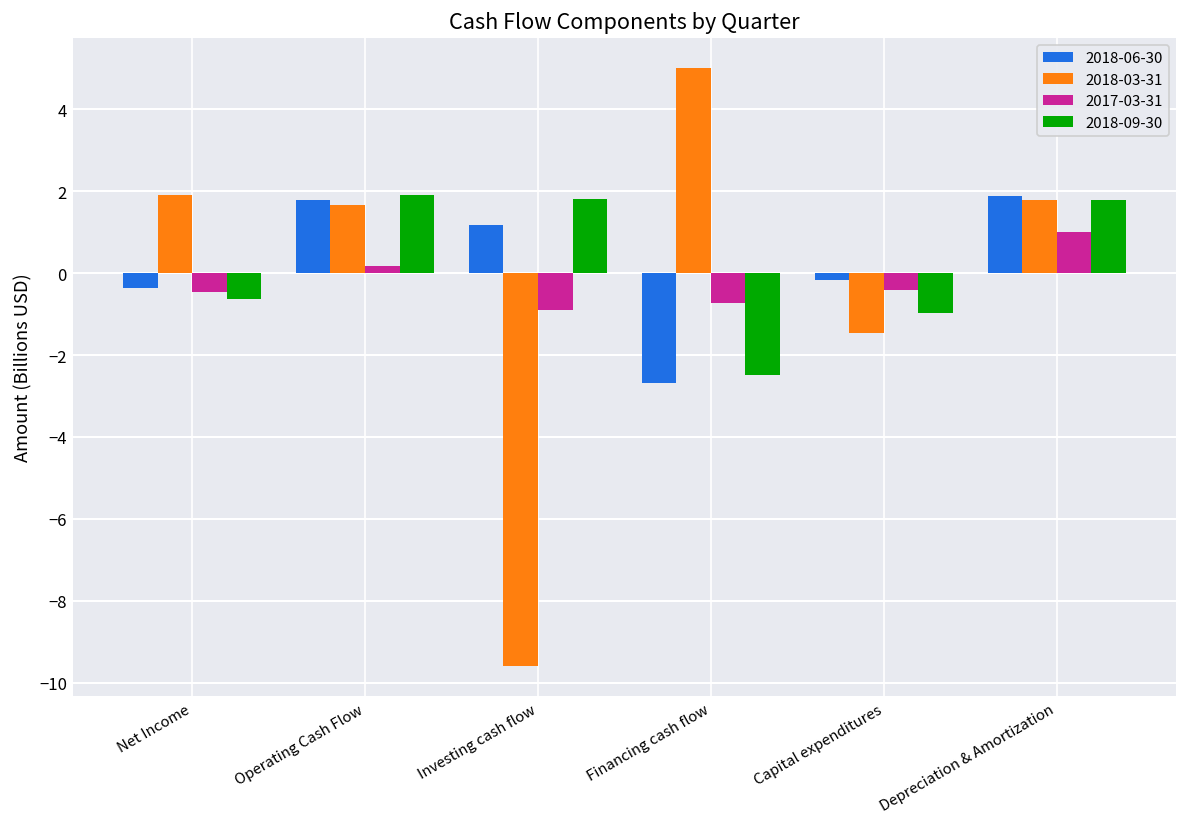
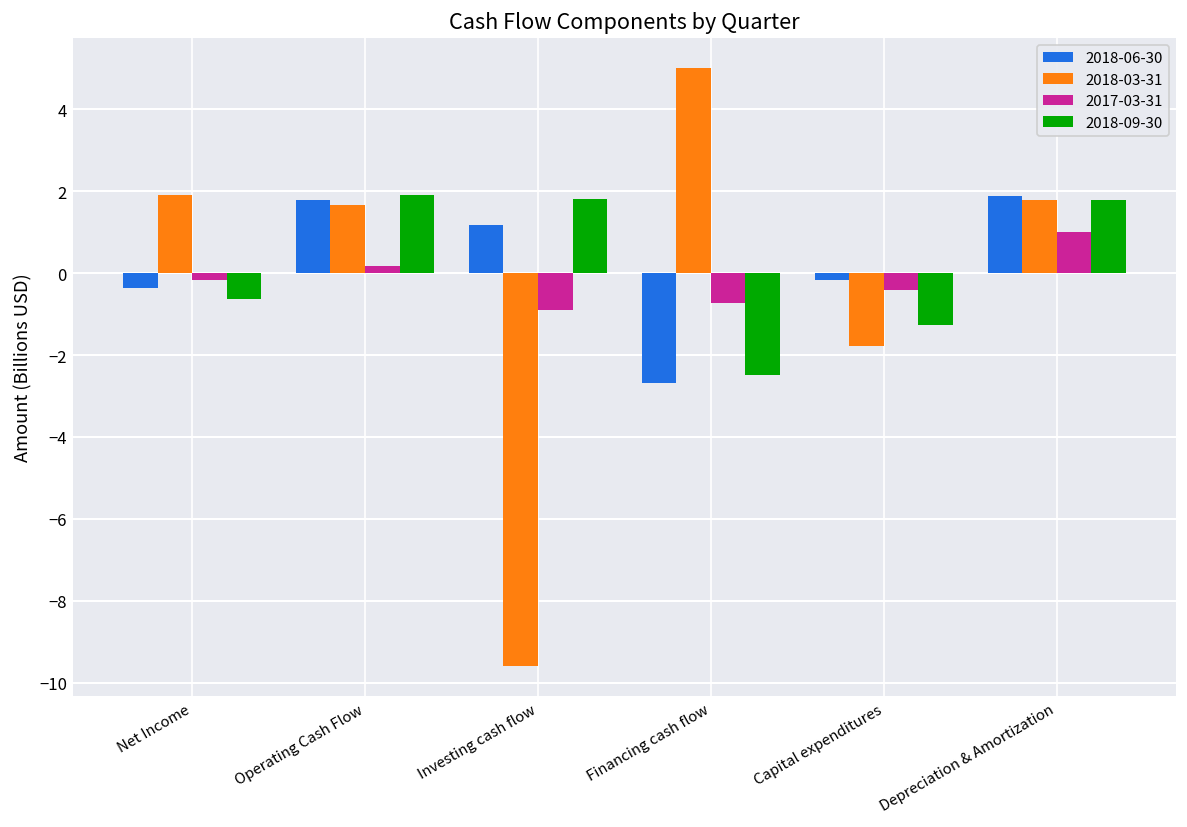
2017-03-31, Net Income: -0.5 -> -0.2
2018-03-31, Capital expenditures: -1.5 -> -1.8
2018-09-30, Capital expenditures: -1.0 -> -1.3
